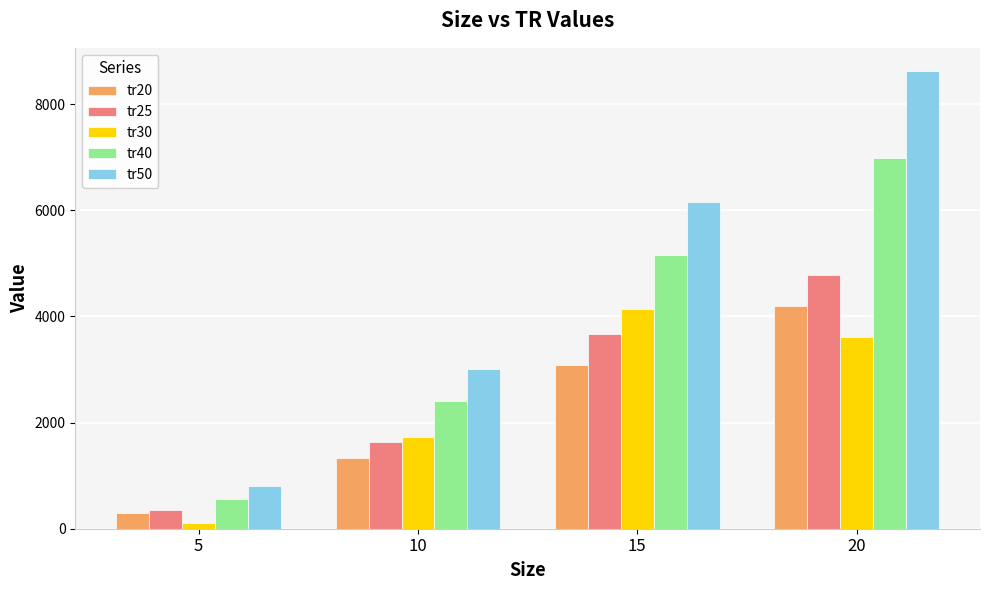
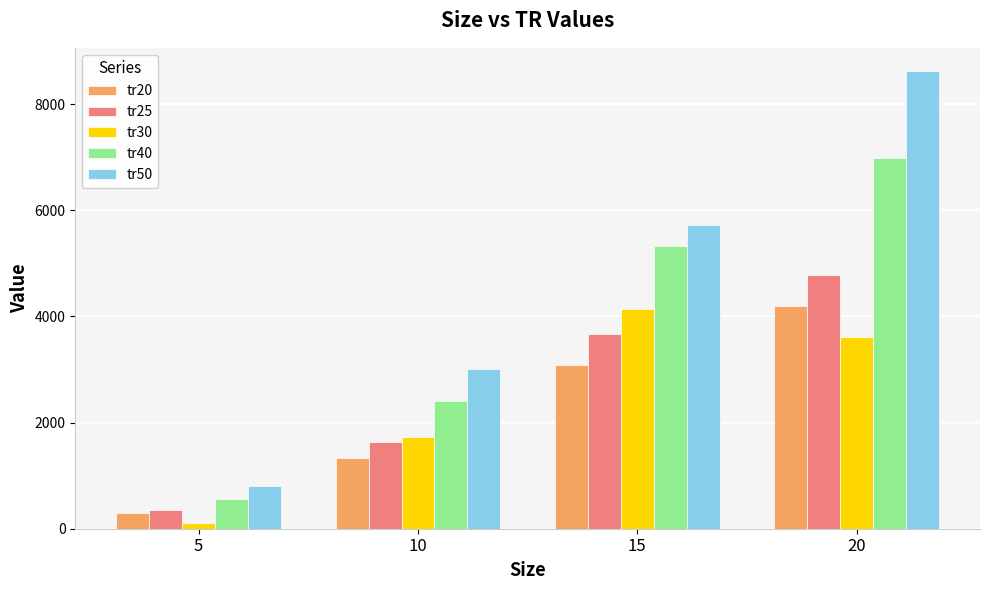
tr40, 15: 5200 -> 5300
tr50, 15: 6200 -> 5700
